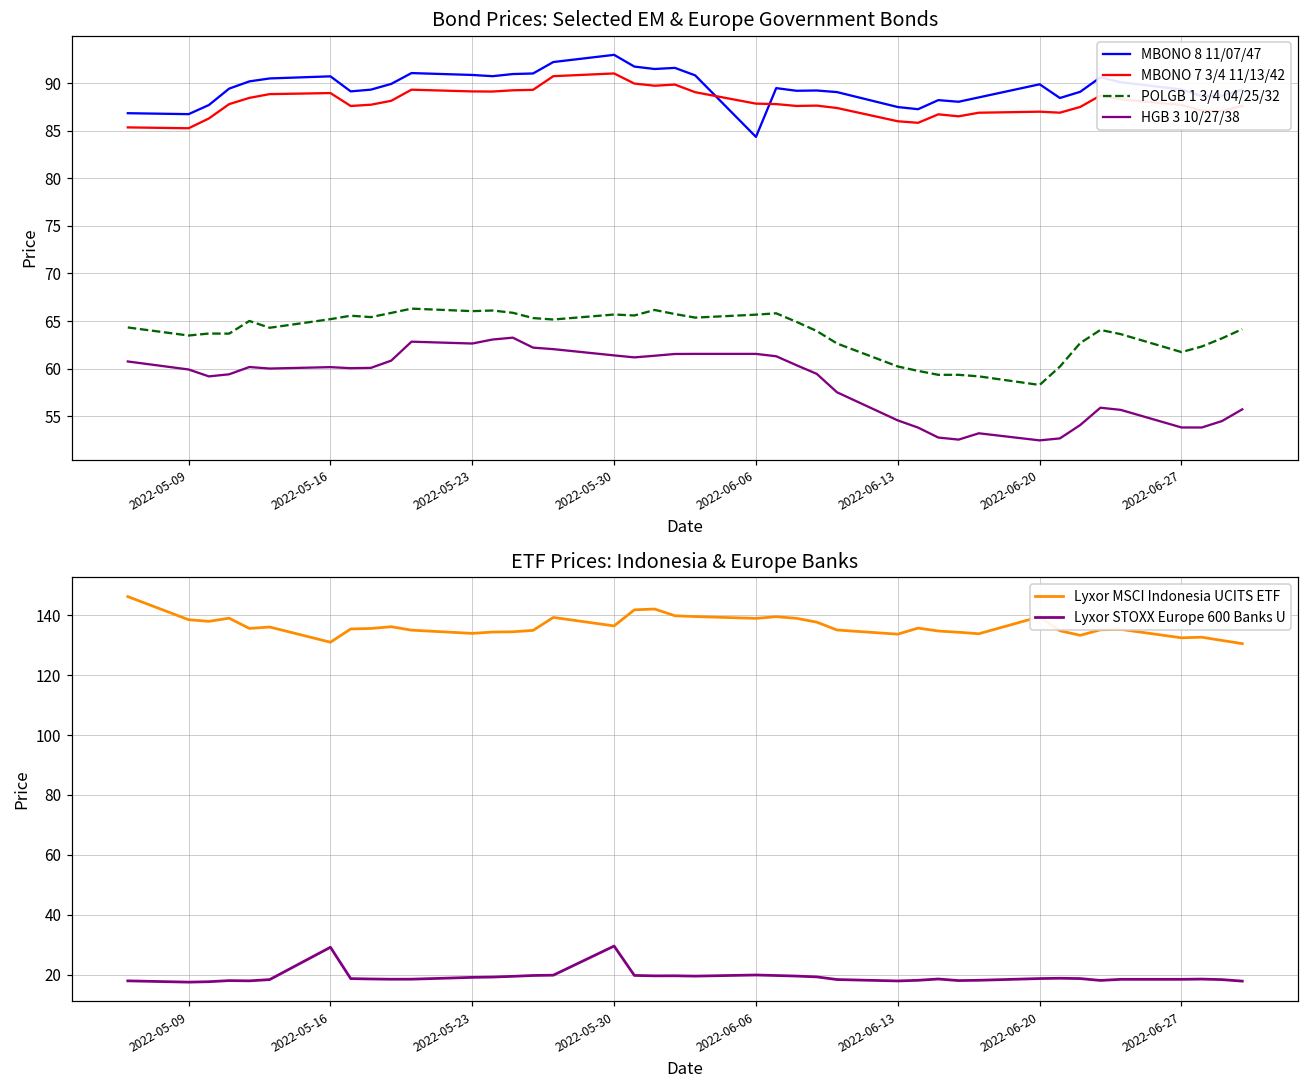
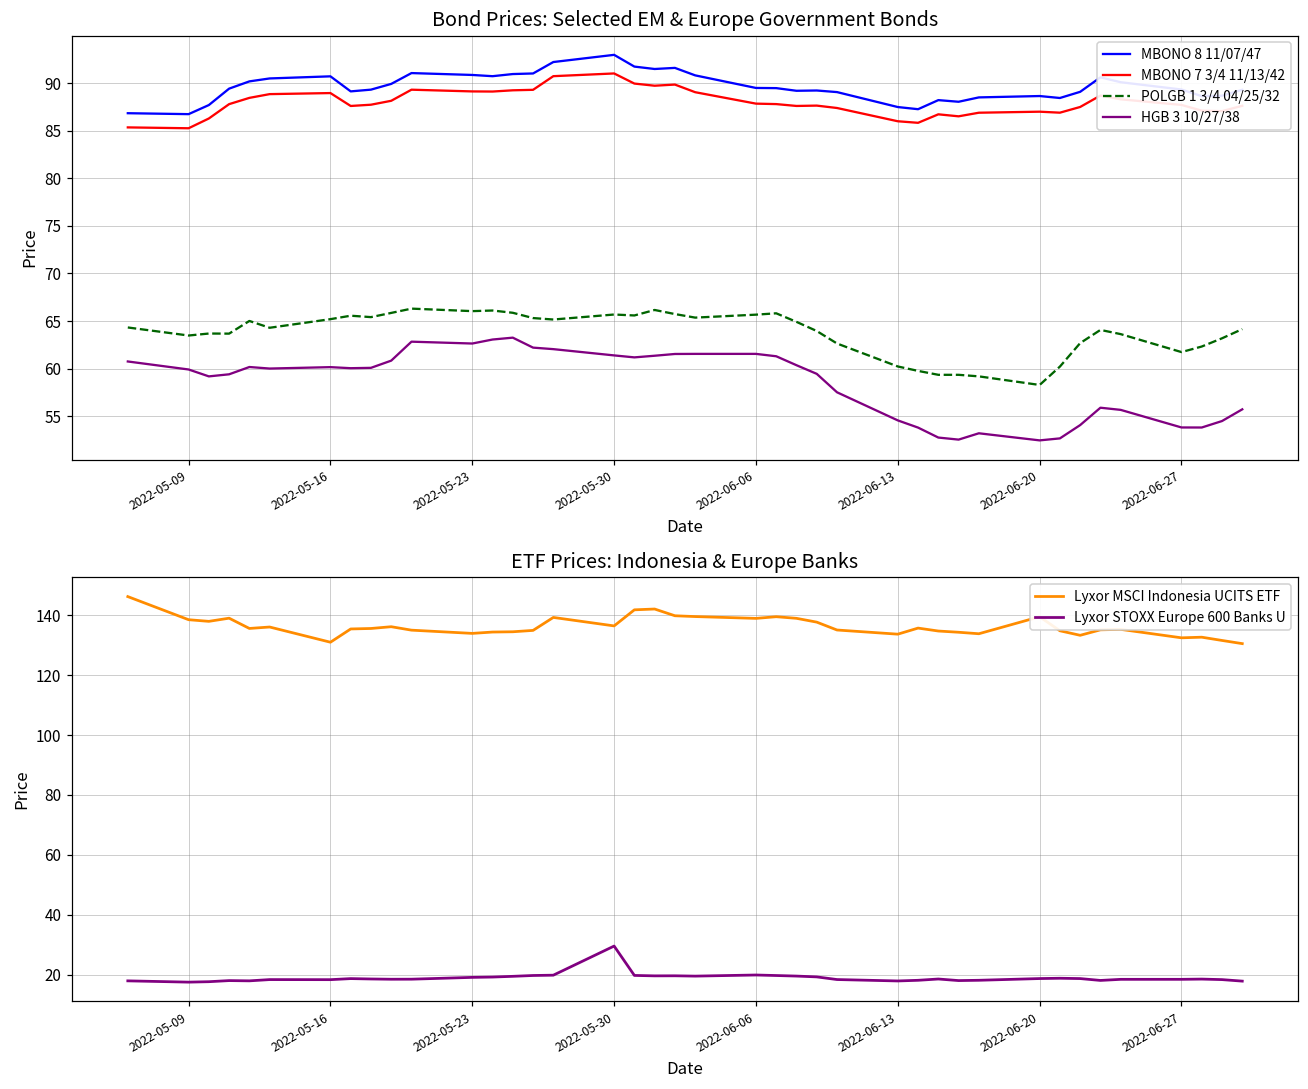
Bond Prices: Selected EM & Europe Government Bonds, MBONO 8 11/07/47, 2022-06-06: 84 -> 89
Bond Prices: Selected EM & Europe Government Bonds, MBONO 8 11/07/47, 2022-06-20: 90 -> 89
ETF Prices: Indonesia & Europe Banks, Lyxor STOXX Europe 600 Banks U, 2022-05-16: 29 -> 18
